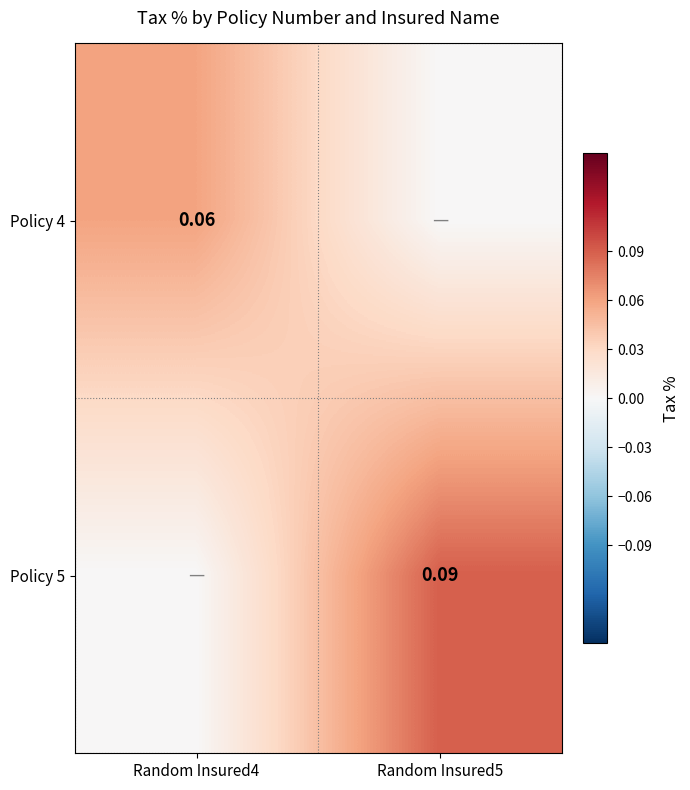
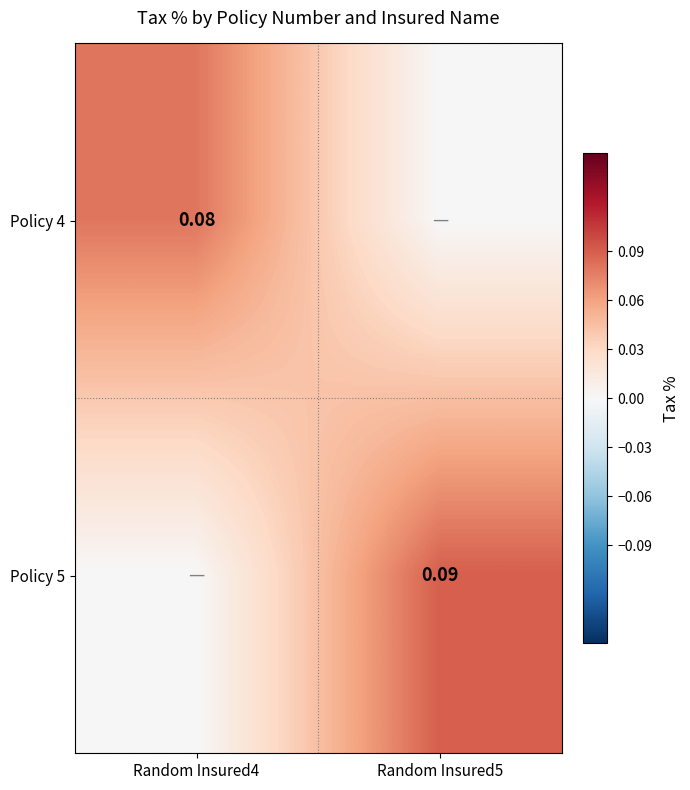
Policy 4, Random Insured4: 0.06 -> 0.08
